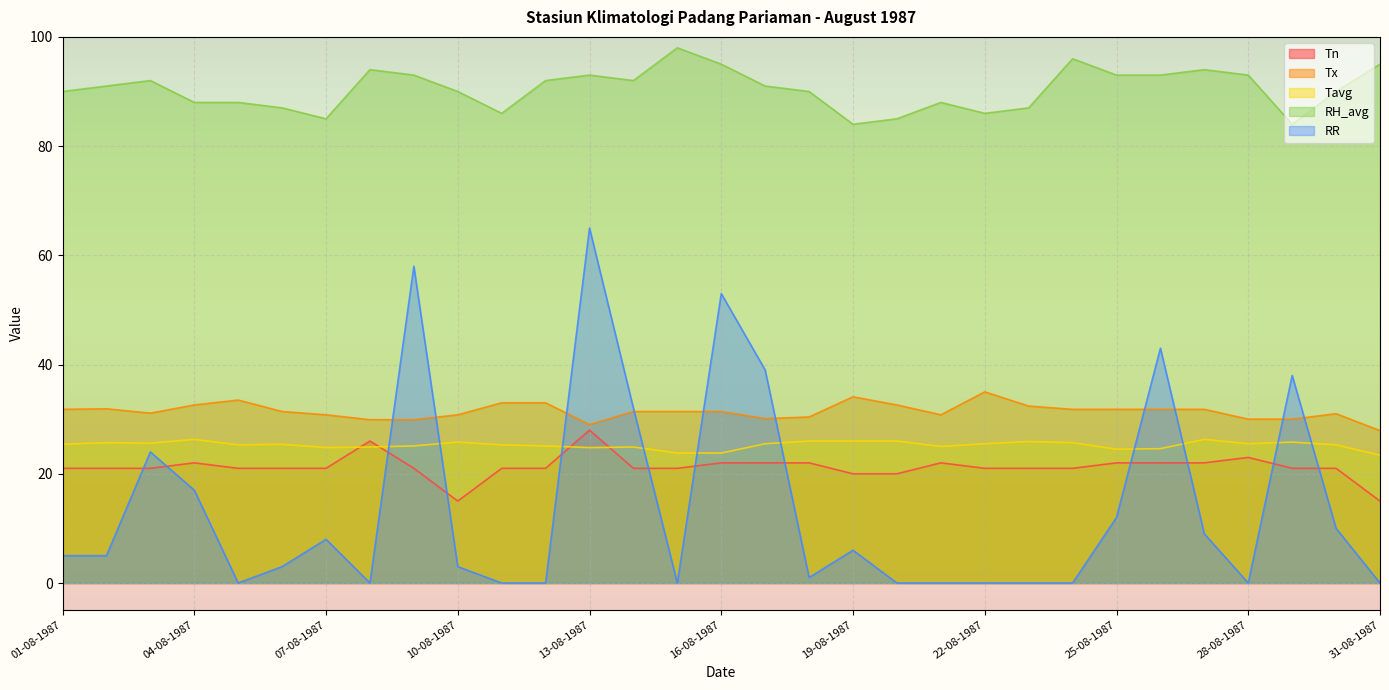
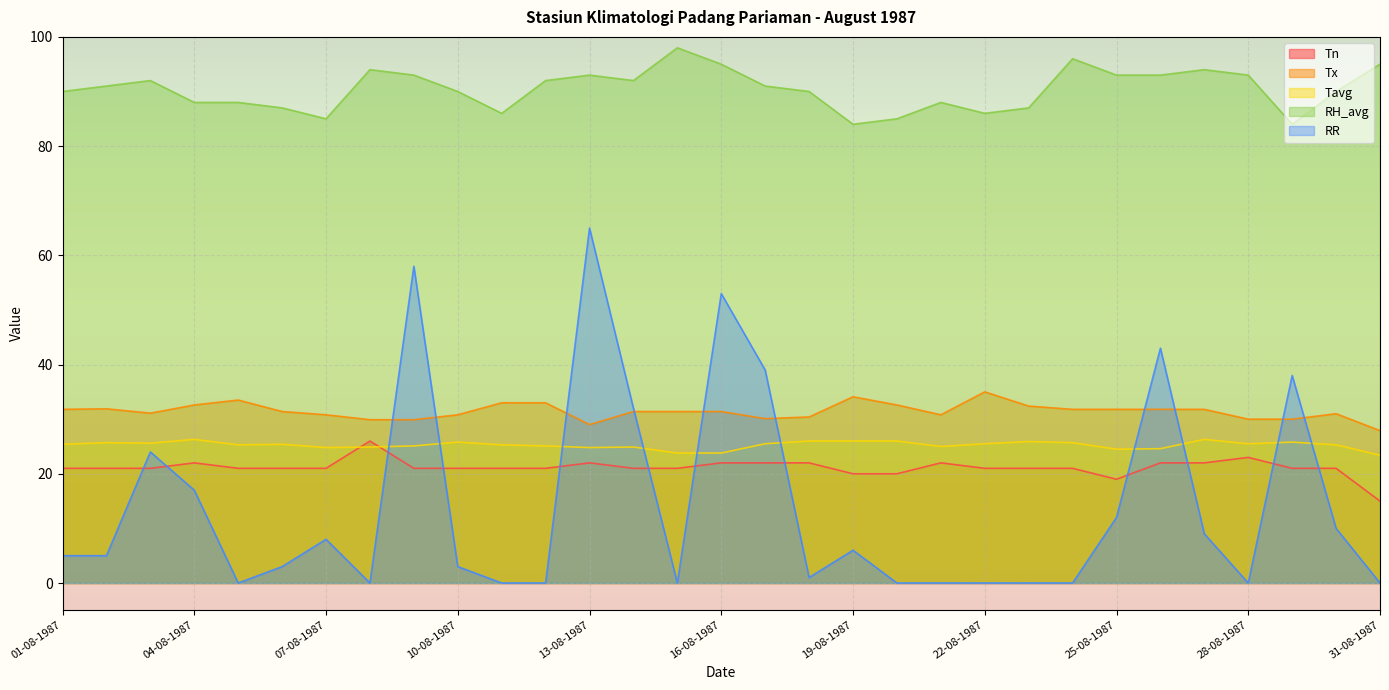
Tn, 10-08-1987: 15 -> 21
Tn, 13-08-1987: 28 -> 22
Tn, 25-08-1987: 22 -> 19
